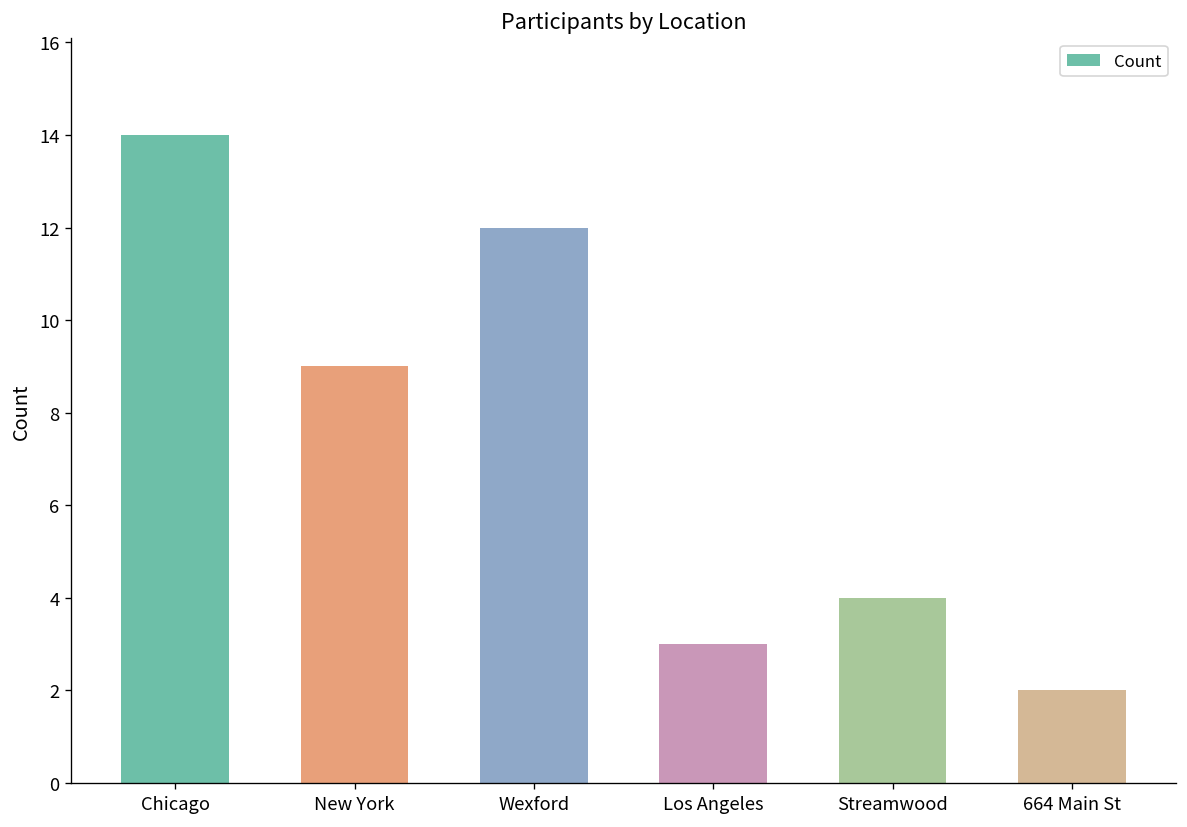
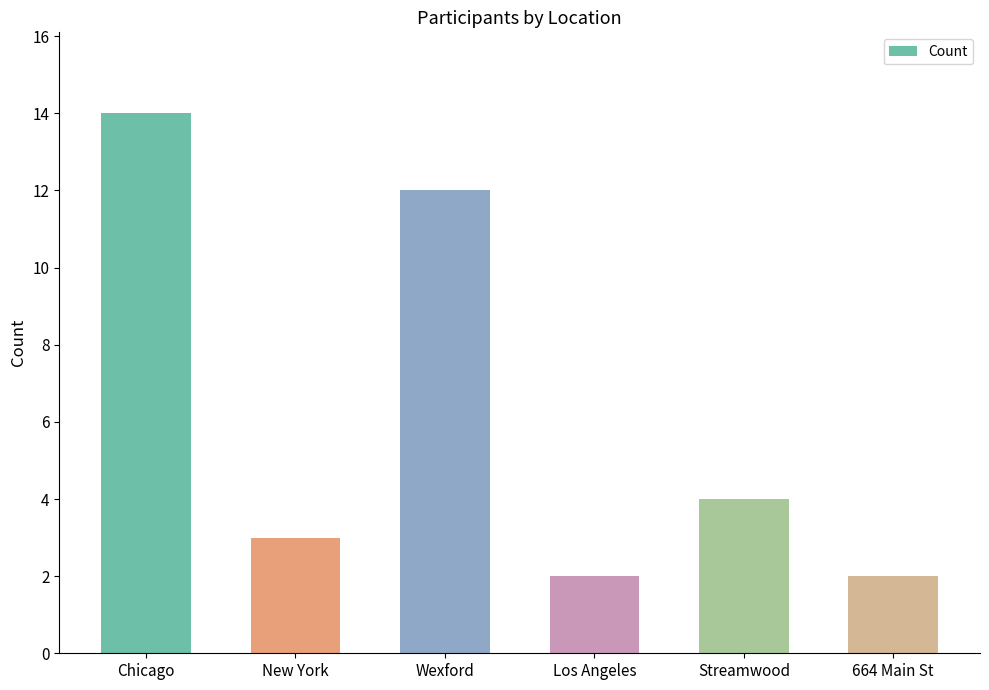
New York: 9 -> 3
Los Angeles: 3 -> 2
